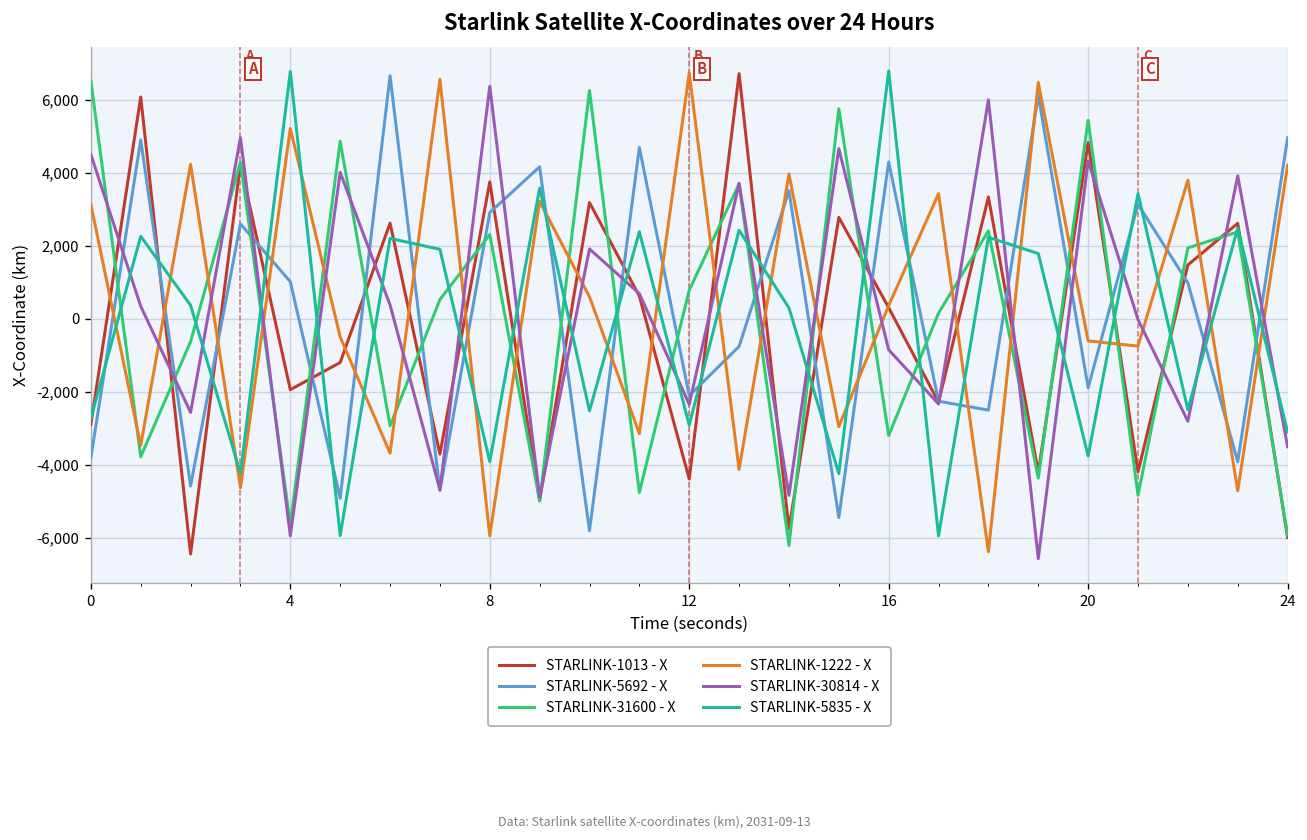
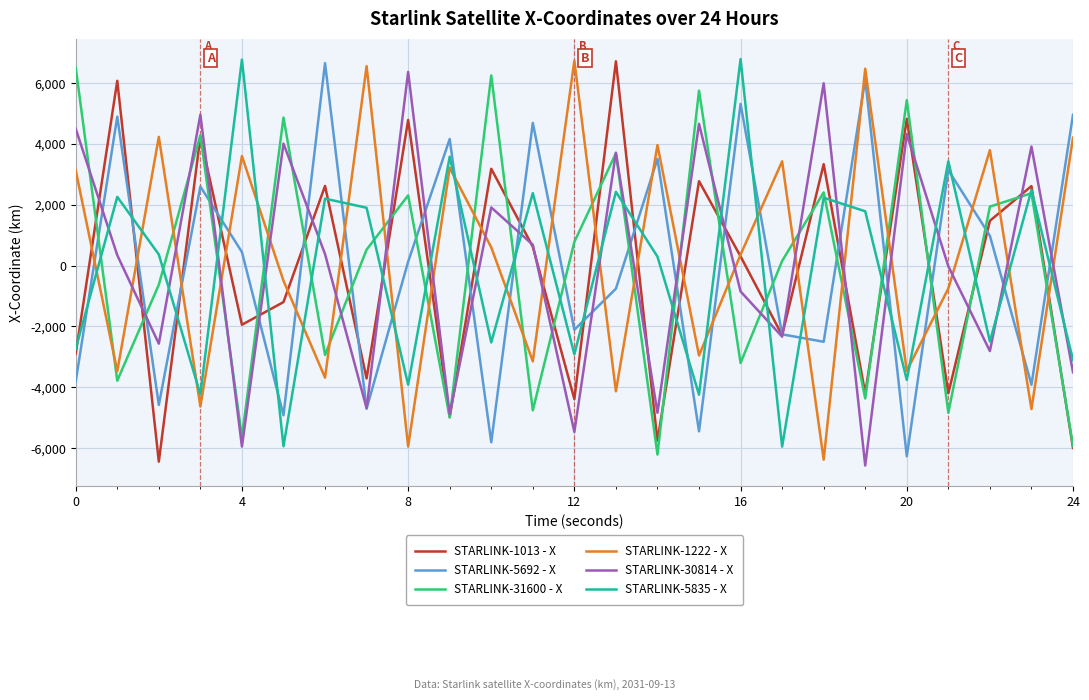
STARLINK-5692 - X, 4: 1,000 -> 400
STARLINK-1222 - X, 4: 5,200 -> 3,600
STARLINK-1013 - X, 8: 3,700 -> 4,800
STARLINK-5692 - X, 8: 2,900 -> 100
STARLINK-30814 - X, 12: -2,300 -> -5,500
STARLINK-5692 - X, 16: 4,300 -> 5,300
STARLINK-5692 - X, 20: -1,900 -> -6,300
STARLINK-1222 - X, 20: -600 -> -3,500
